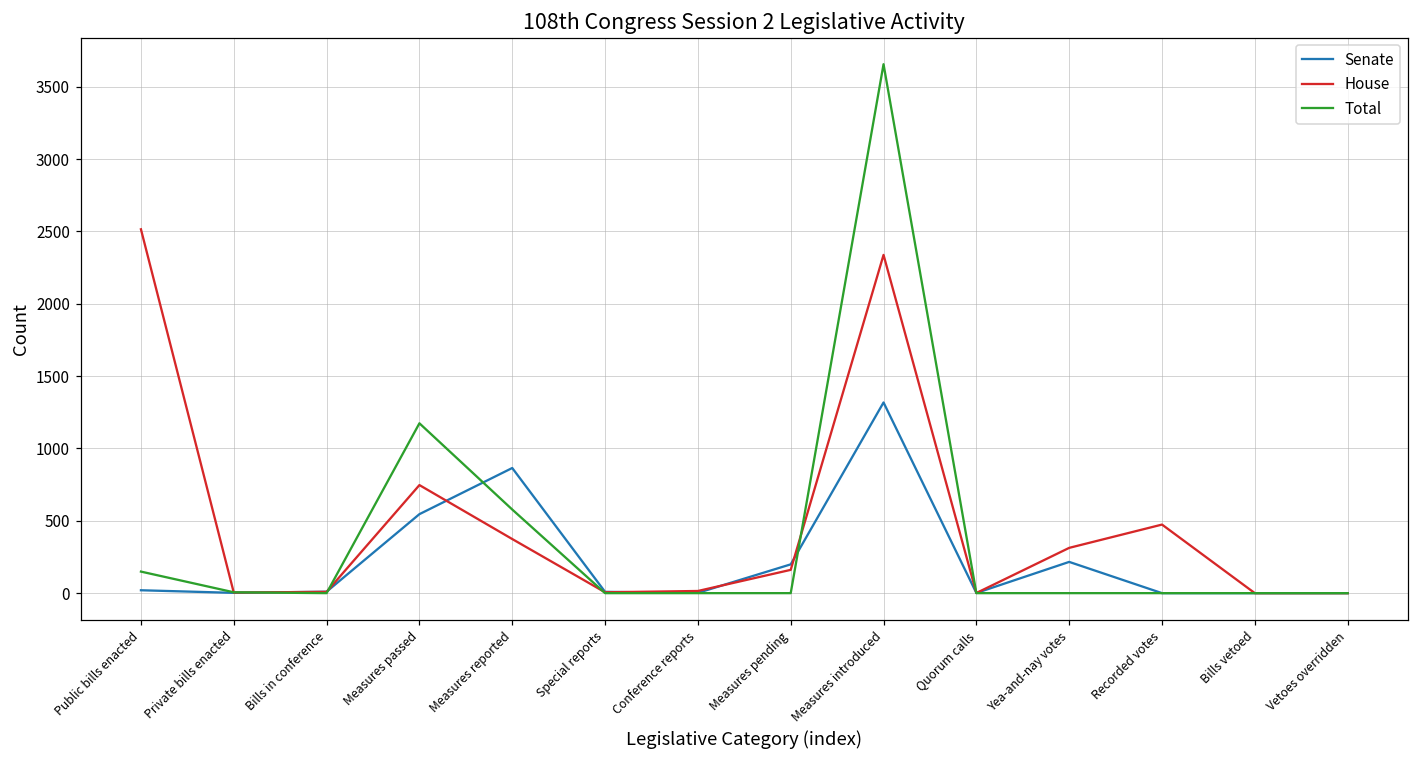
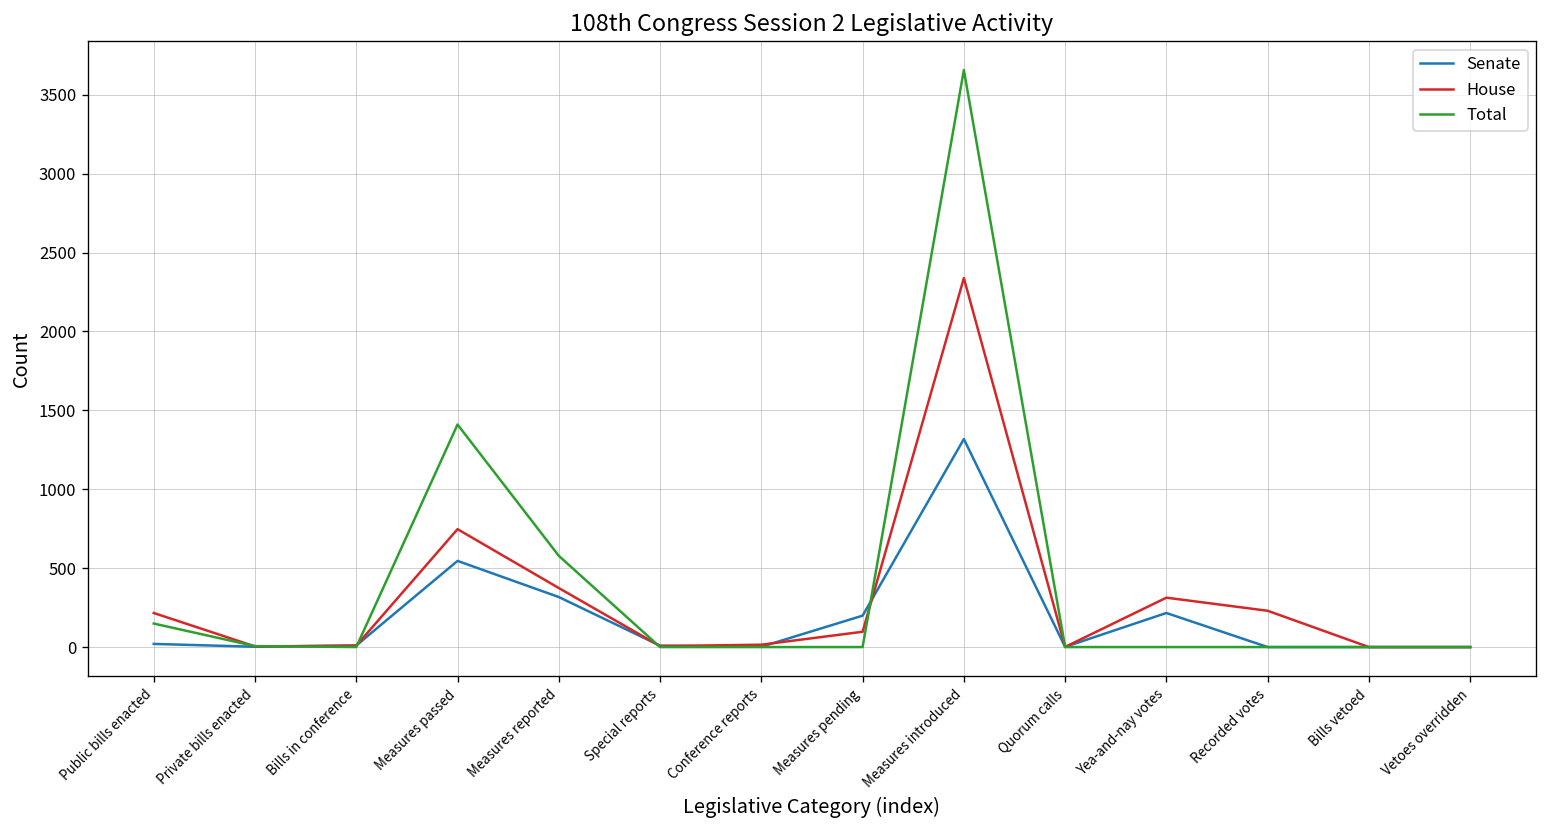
House, Public bills enacted: 2520 -> 220
Total, Measures passed: 1170 -> 1410
Senate, Measures reported: 870 -> 320
House, Measures pending: 160 -> 100
House, Recorded votes: 470 -> 230
